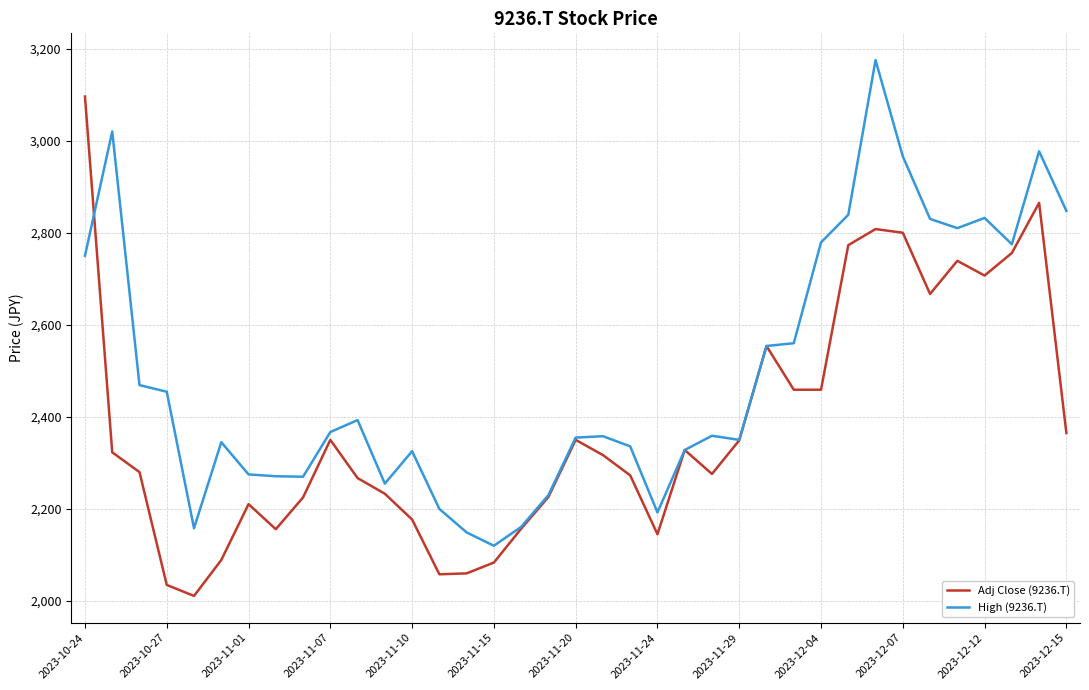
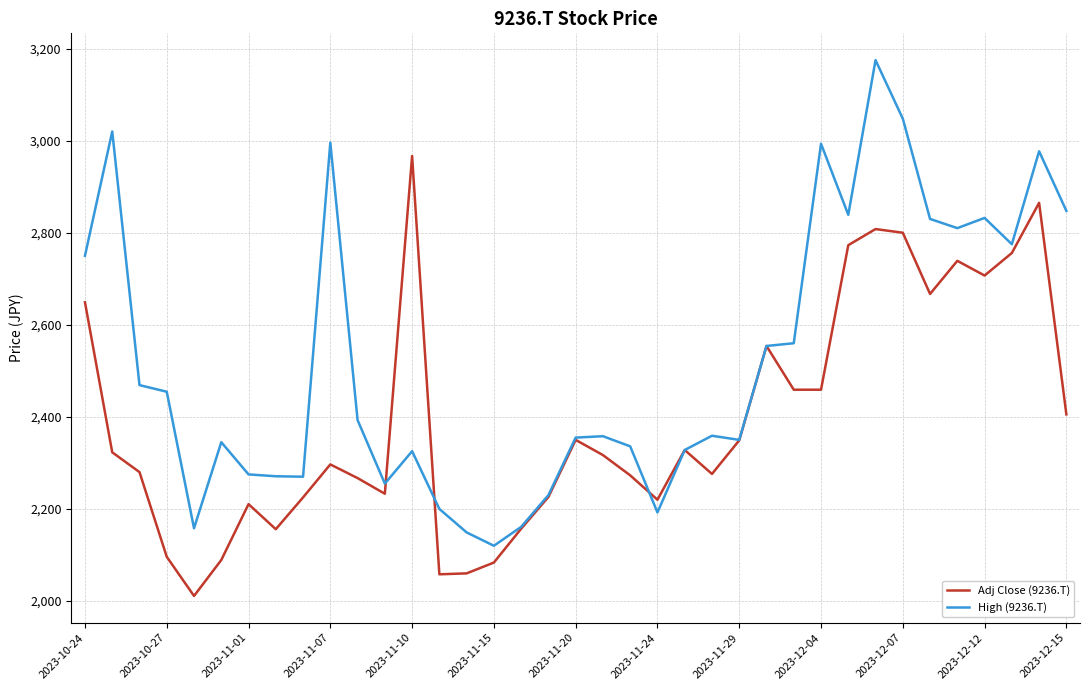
Adj Close (9236.T), 2023-10-24: 3,100 -> 2,650
Adj Close (9236.T), 2023-10-27: 2,030 -> 2,100
Adj Close (9236.T), 2023-11-07: 2,350 -> 2,300
High (9236.T), 2023-11-07: 2,370 -> 3,000
Adj Close (9236.T), 2023-11-10: 2,180 -> 2,970
Adj Close (9236.T), 2023-11-24: 2,150 -> 2,220
High (9236.T), 2023-12-04: 2,780 -> 2,990
High (9236.T), 2023-12-07: 2,970 -> 3,050
Adj Close (9236.T), 2023-12-15: 2,370 -> 2,410
